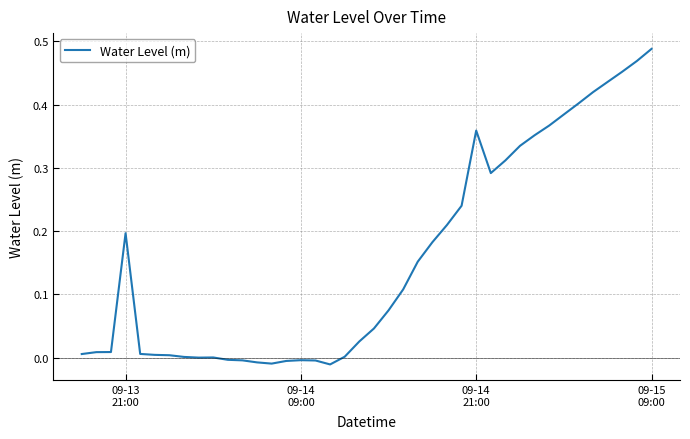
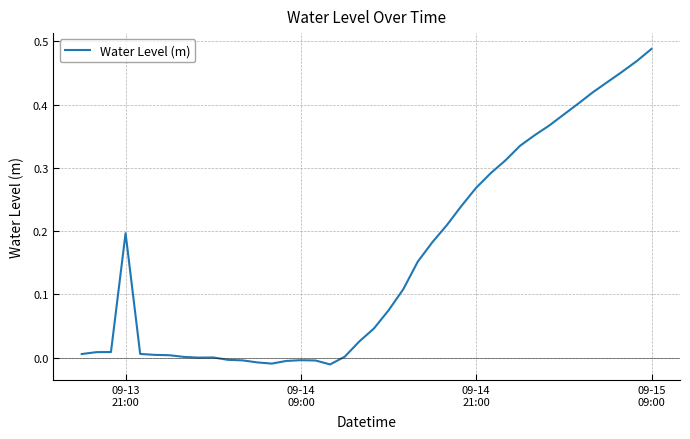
09-14 21:00: 0.36 -> 0.27
